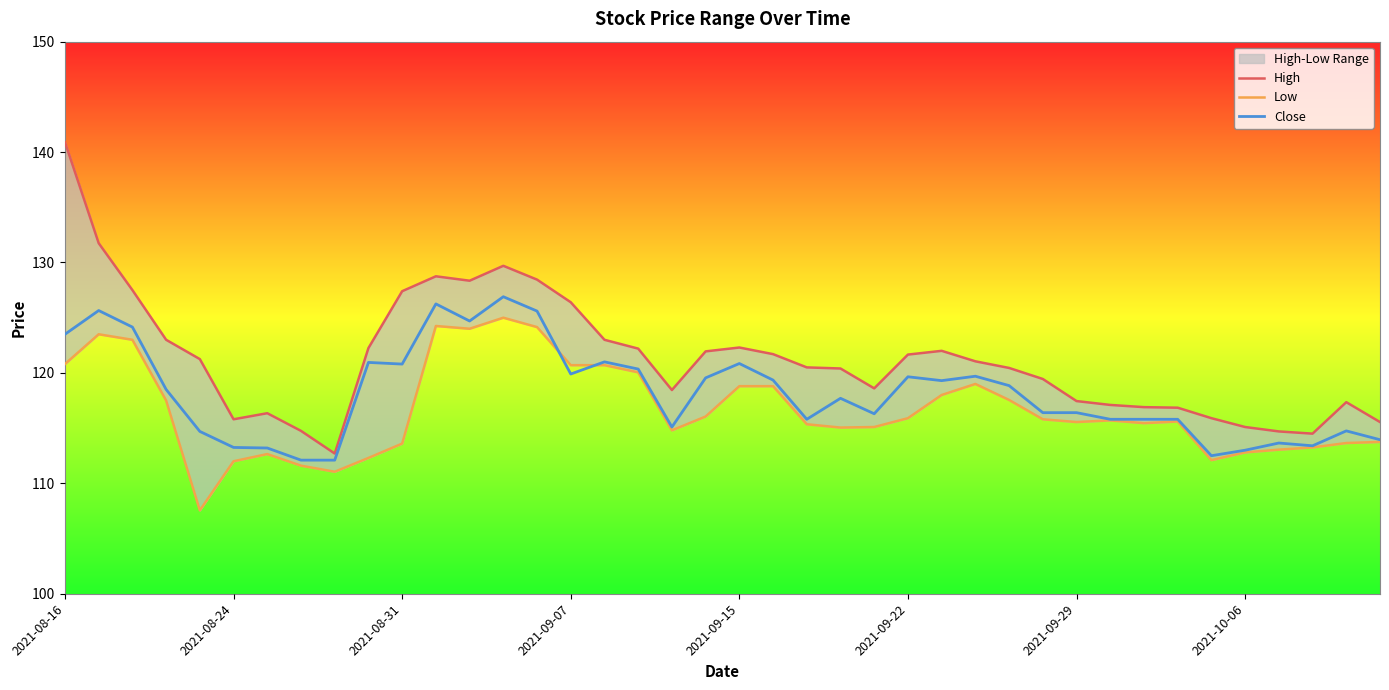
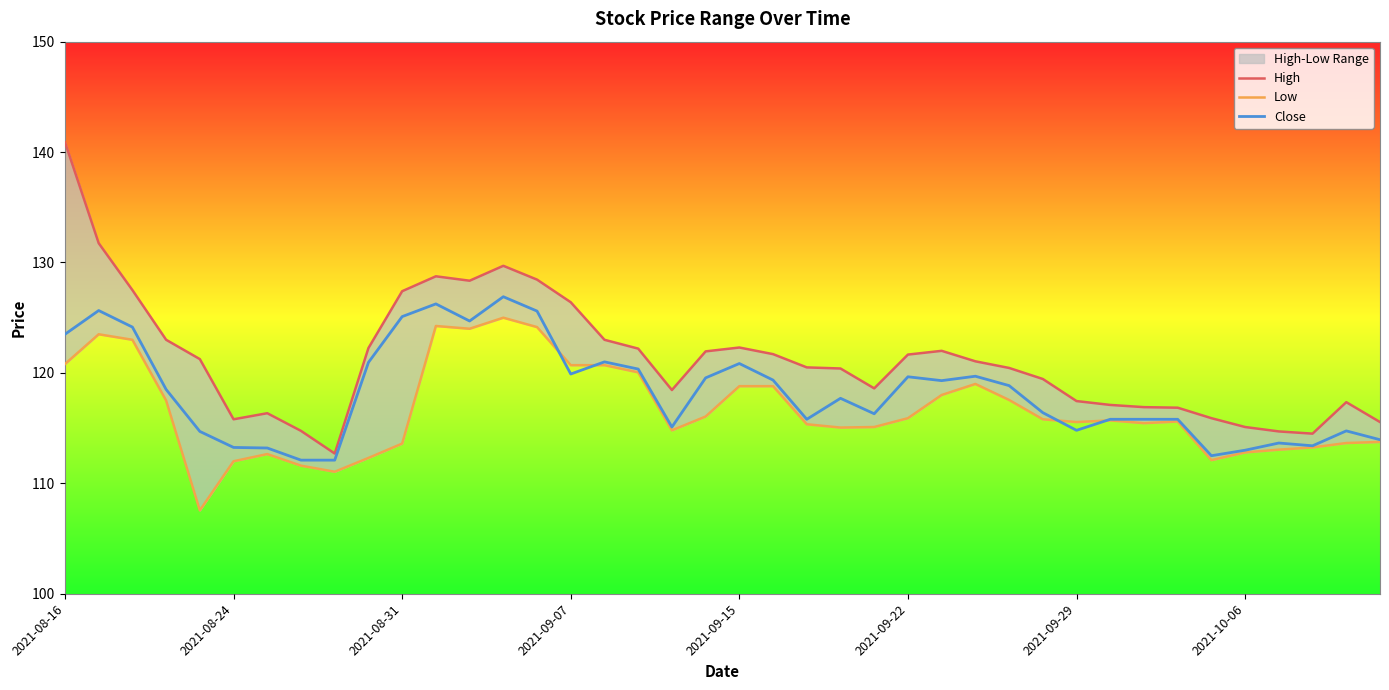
Close, 2021-08-31: 120.8 -> 125.1
Close, 2021-09-29: 116.4 -> 114.8
